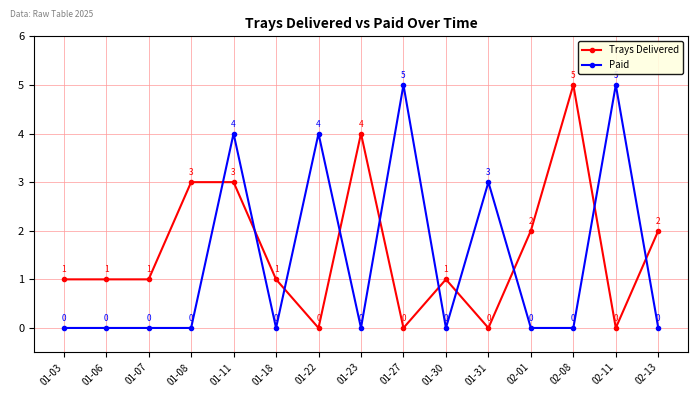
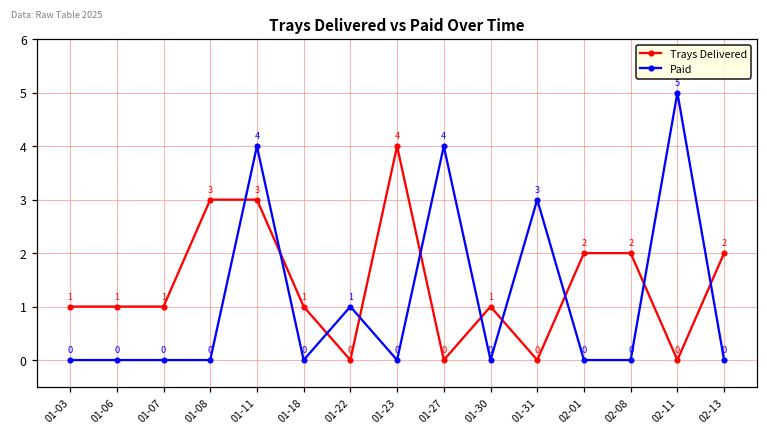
Paid, 01-22: 4 -> 1
Paid, 01-27: 5 -> 4
Trays Delivered, 02-08: 5 -> 2
